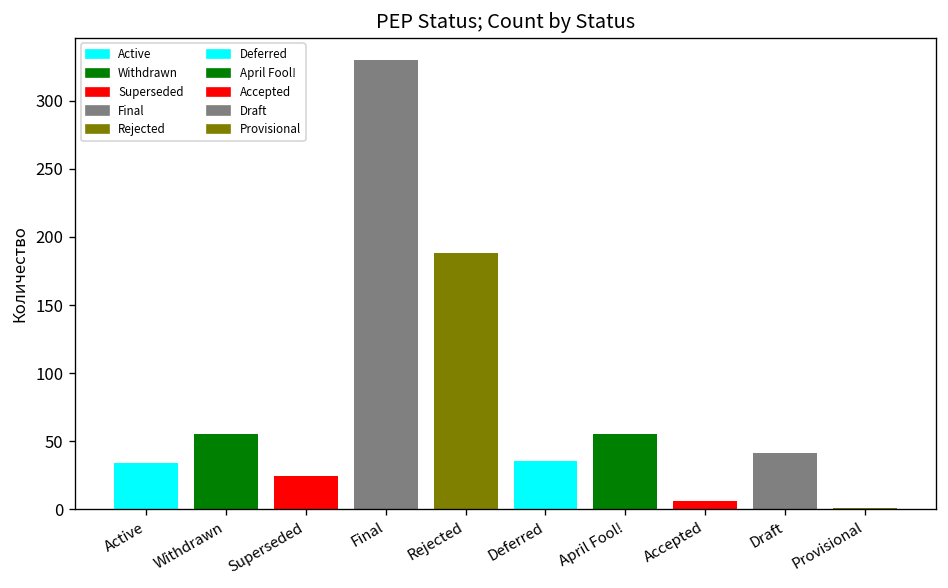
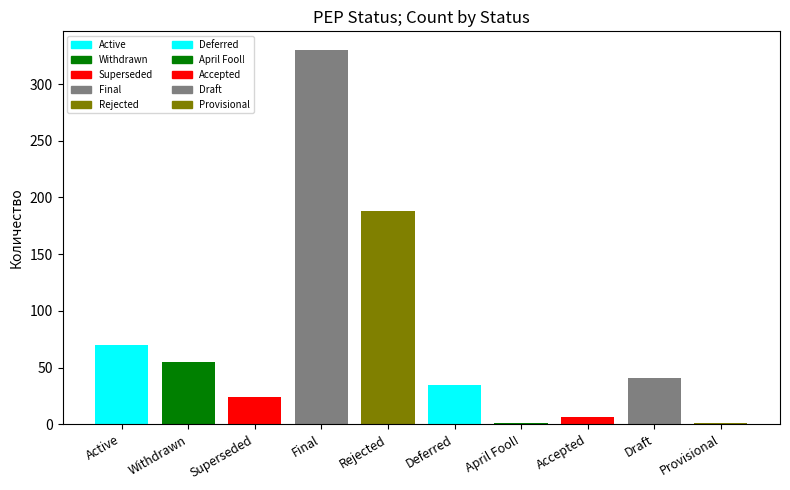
Active: 34 -> 70
April Fool!: 55 -> 1
